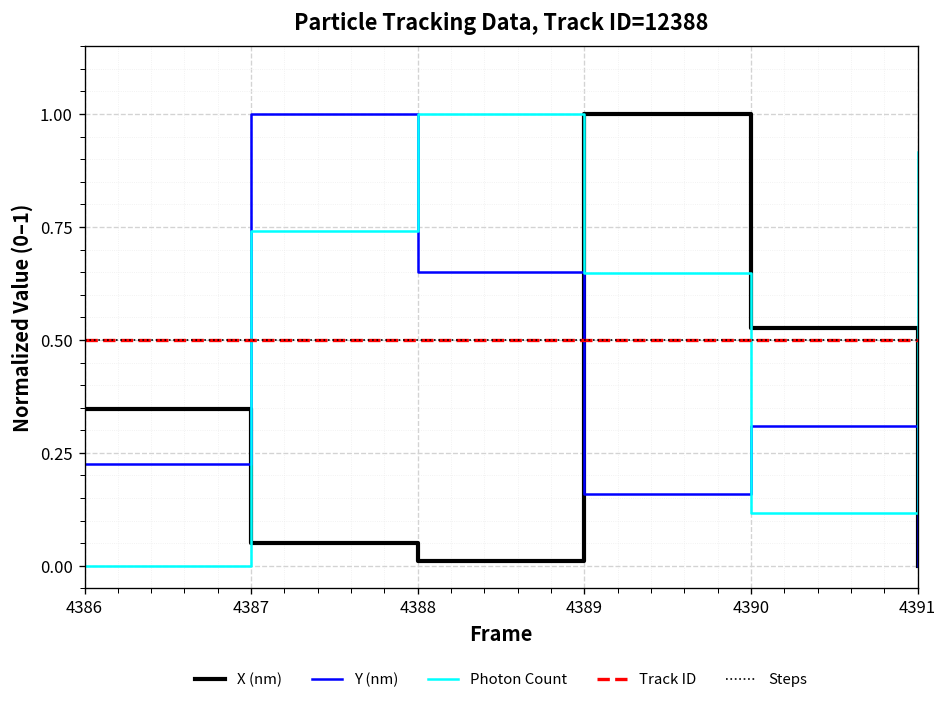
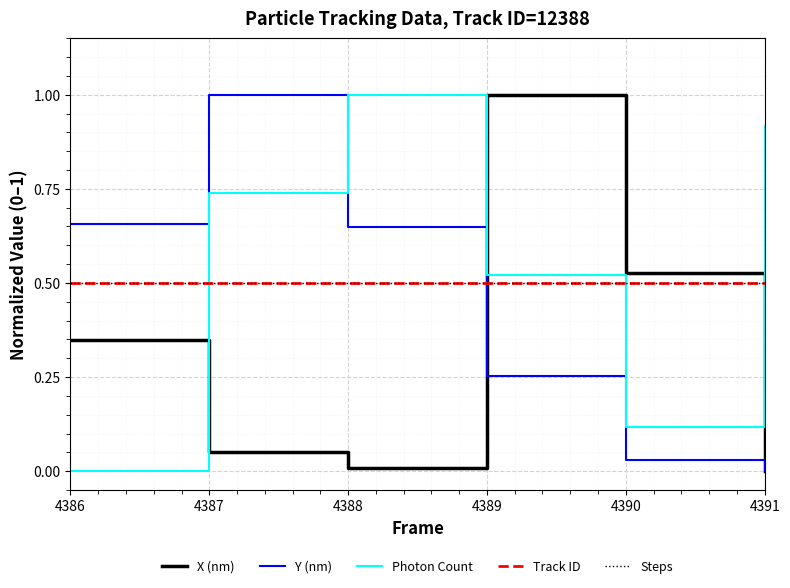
Y (nm), 4386: 0.23 -> 0.66
Y (nm), 4389: 0.16 -> 0.25
Photon Count, 4389: 0.65 -> 0.52
Y (nm), 4390: 0.31 -> 0.03
